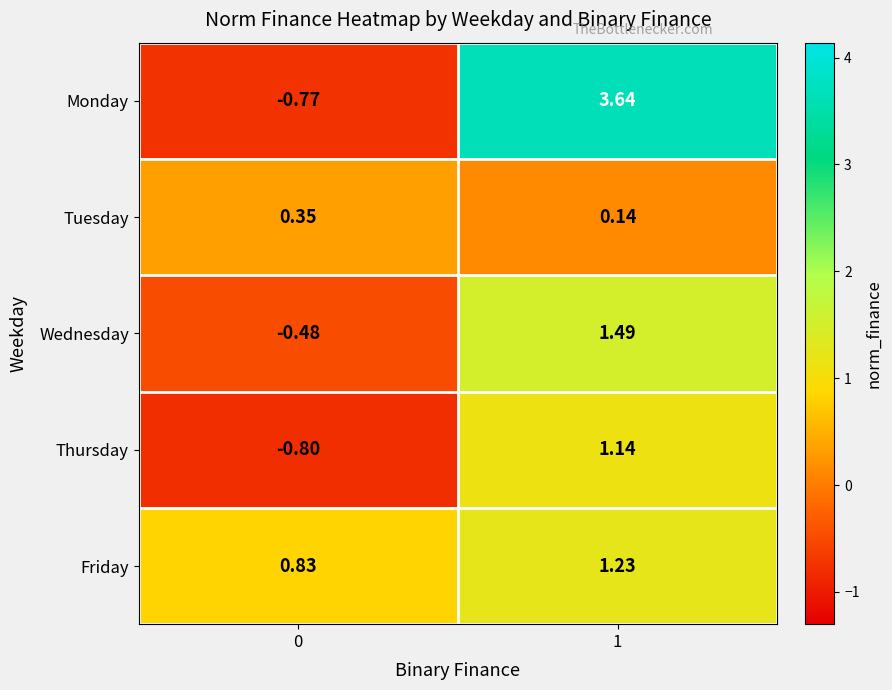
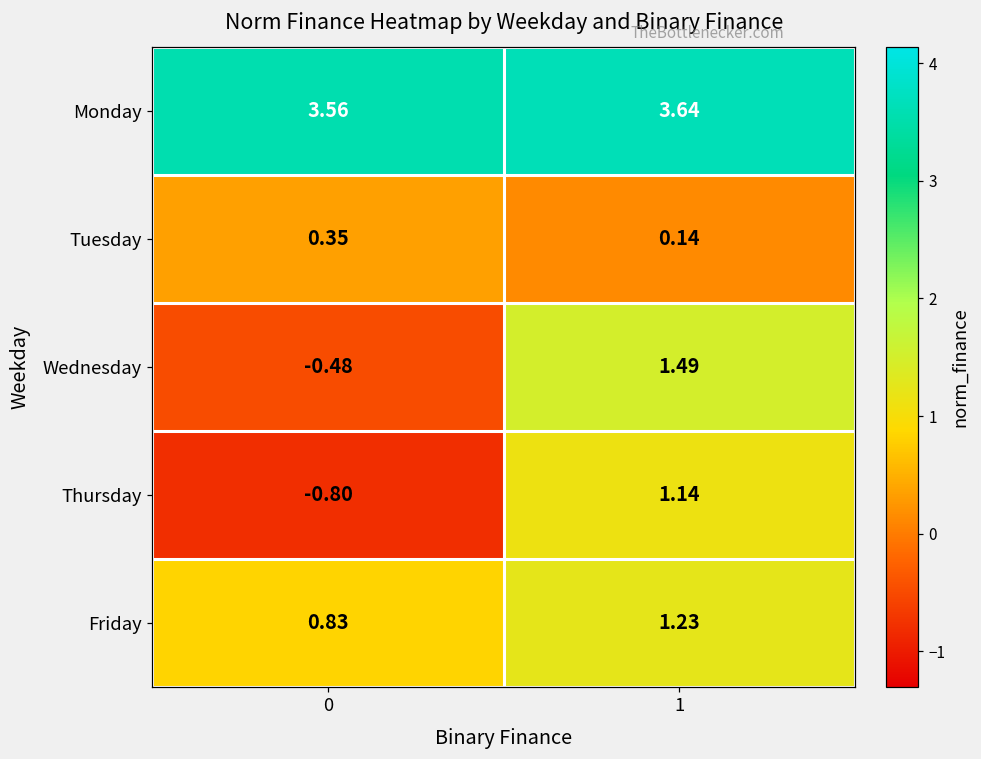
Monday, 0: -0.77 -> 3.56
